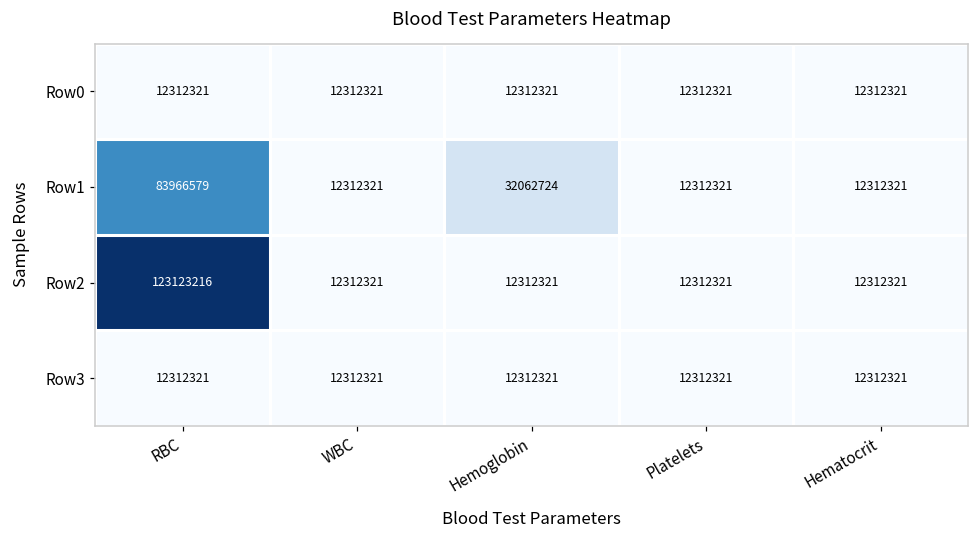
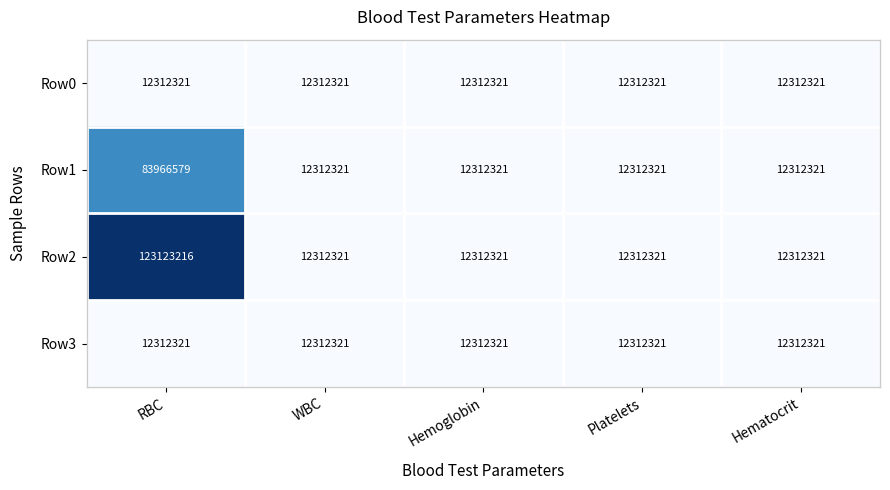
Row1, Hemoglobin: 32062724 -> 12312321
